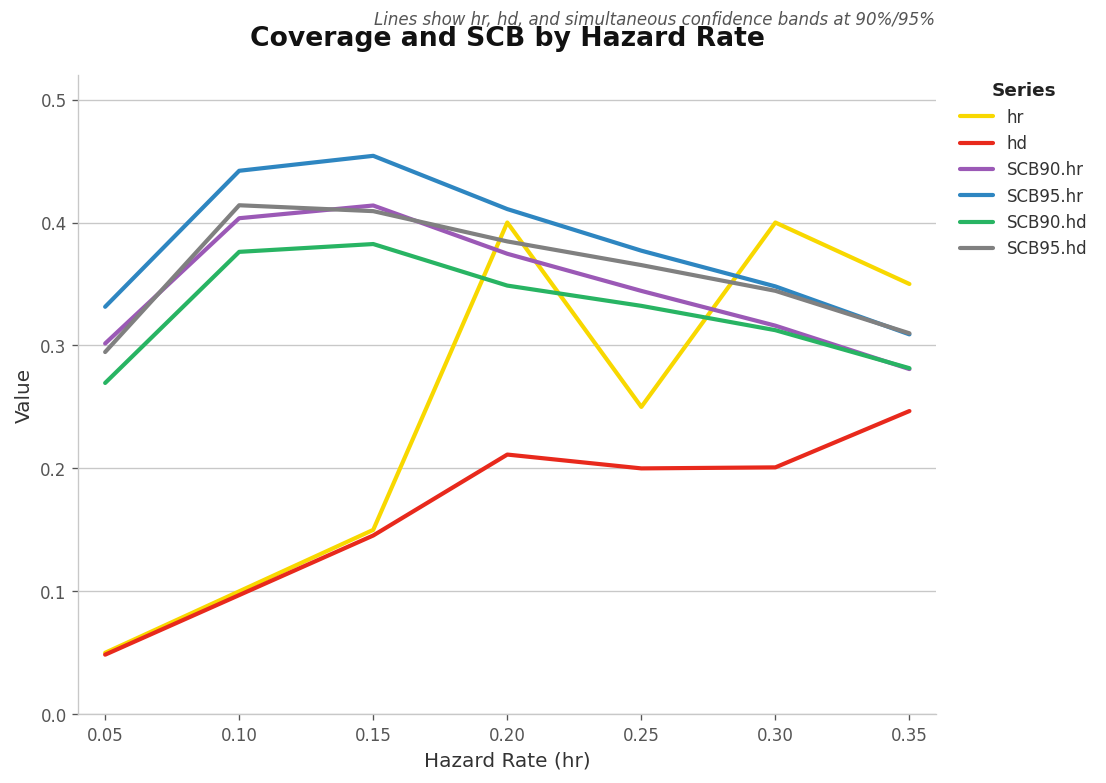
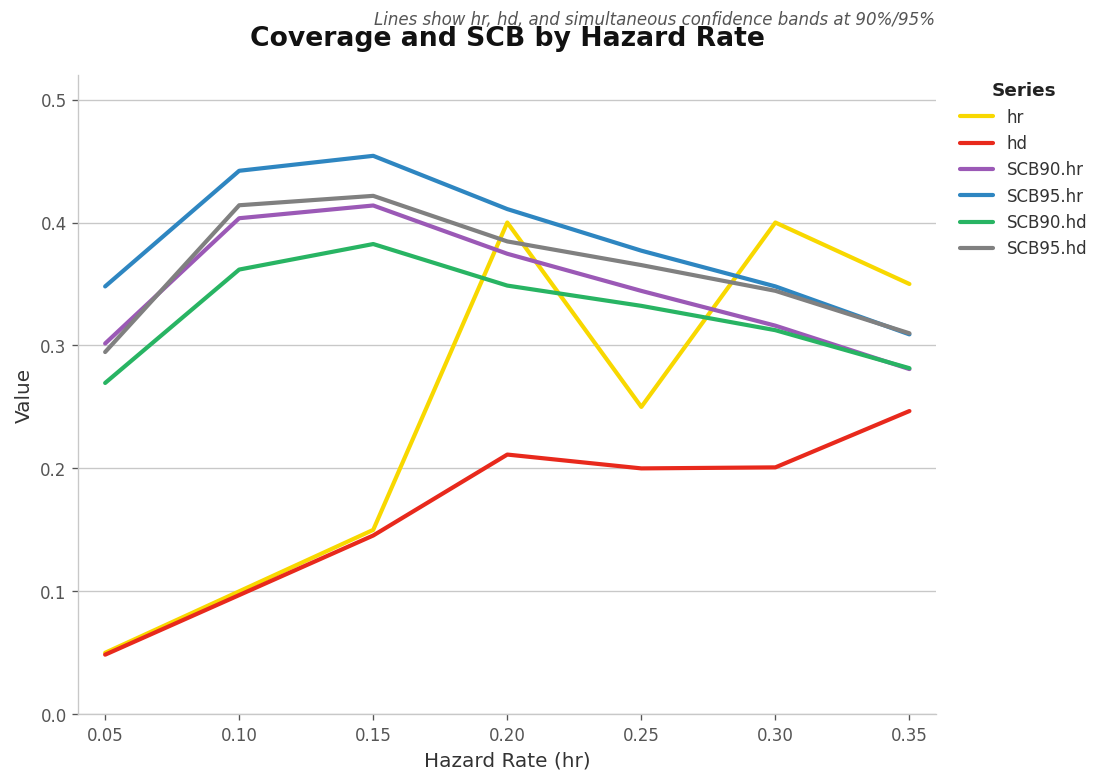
SCB95.hr, 0.05: 0.331 -> 0.348
SCB90.hd, 0.10: 0.376 -> 0.362
SCB95.hd, 0.15: 0.409 -> 0.422
